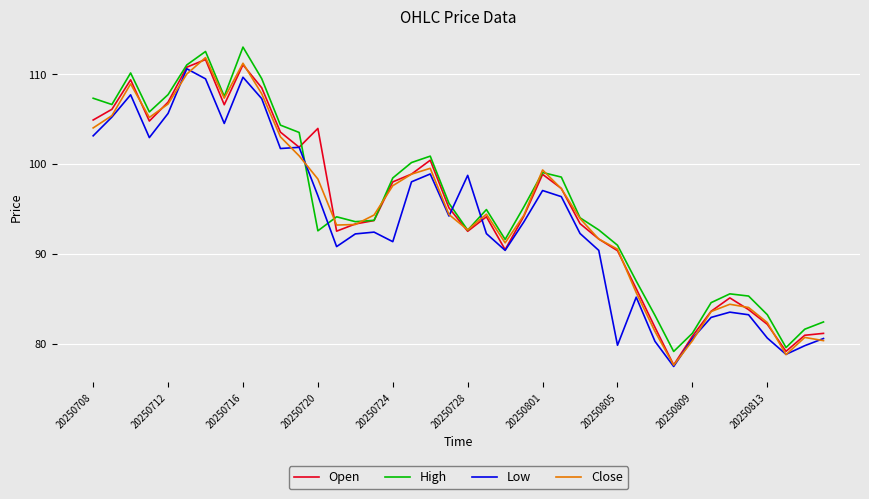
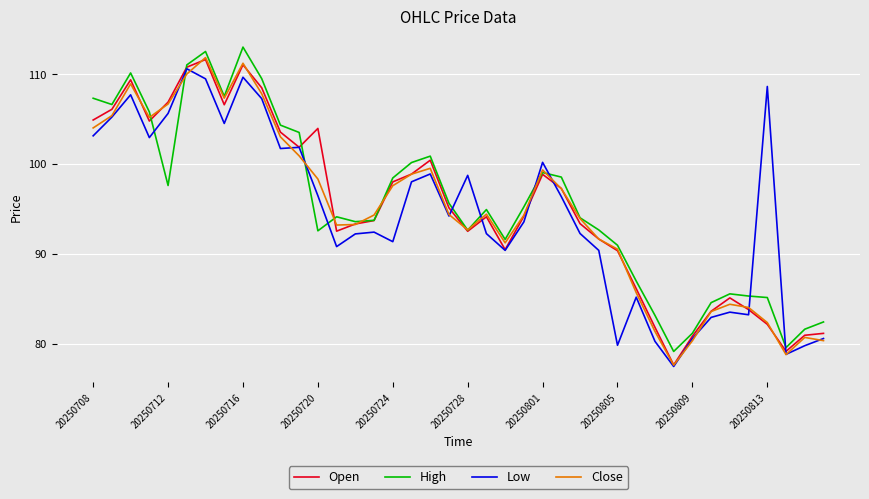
High, 20250712: 108 -> 98
Low, 20250801: 97 -> 100
High, 20250813: 83 -> 85
Low, 20250813: 81 -> 109
